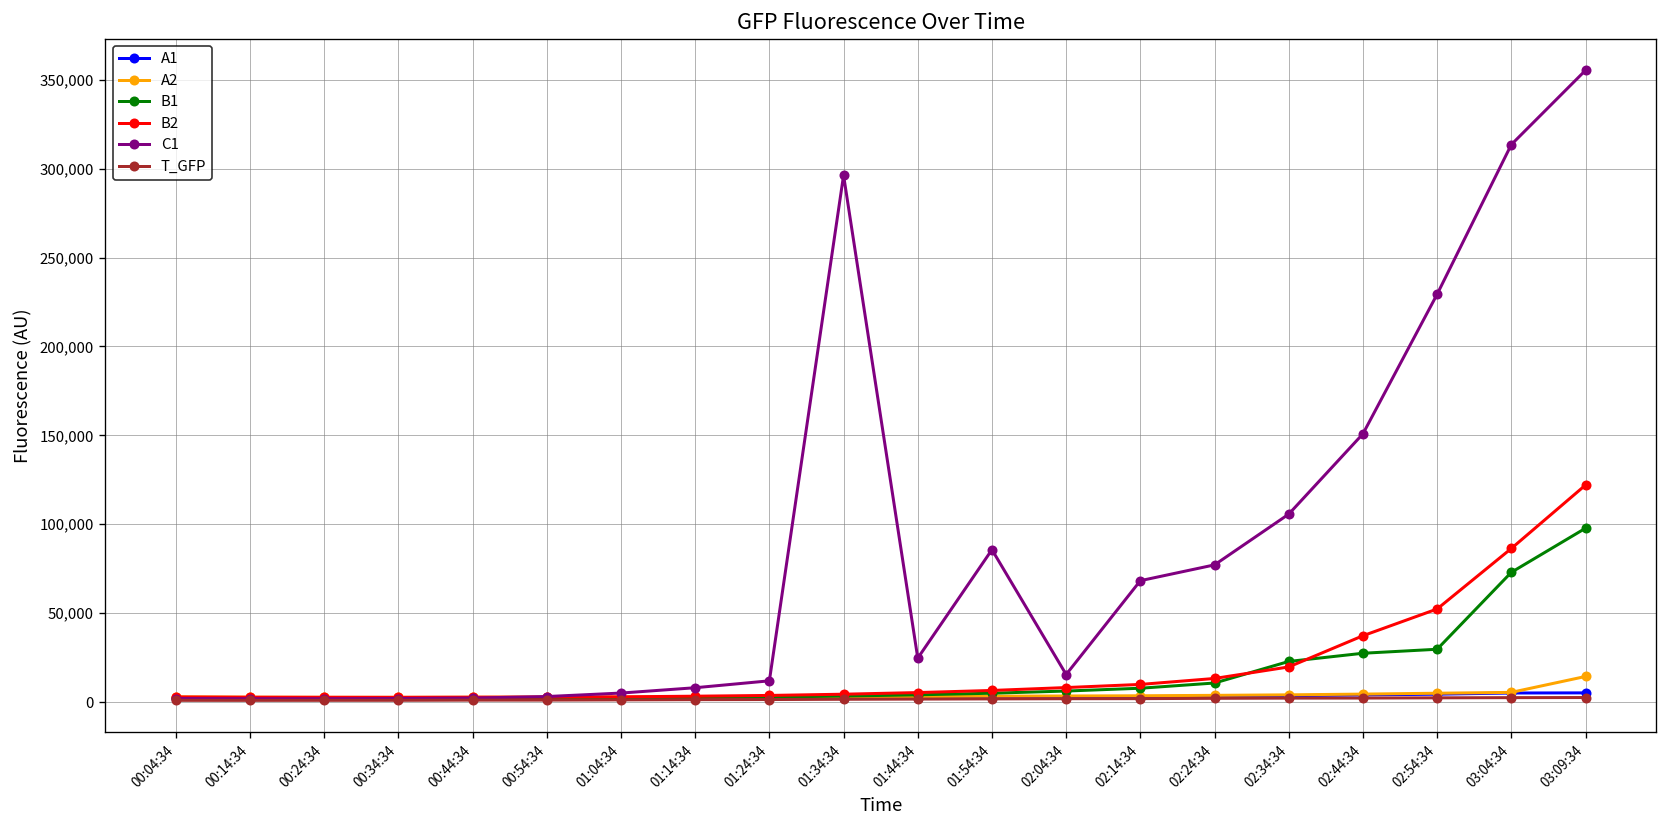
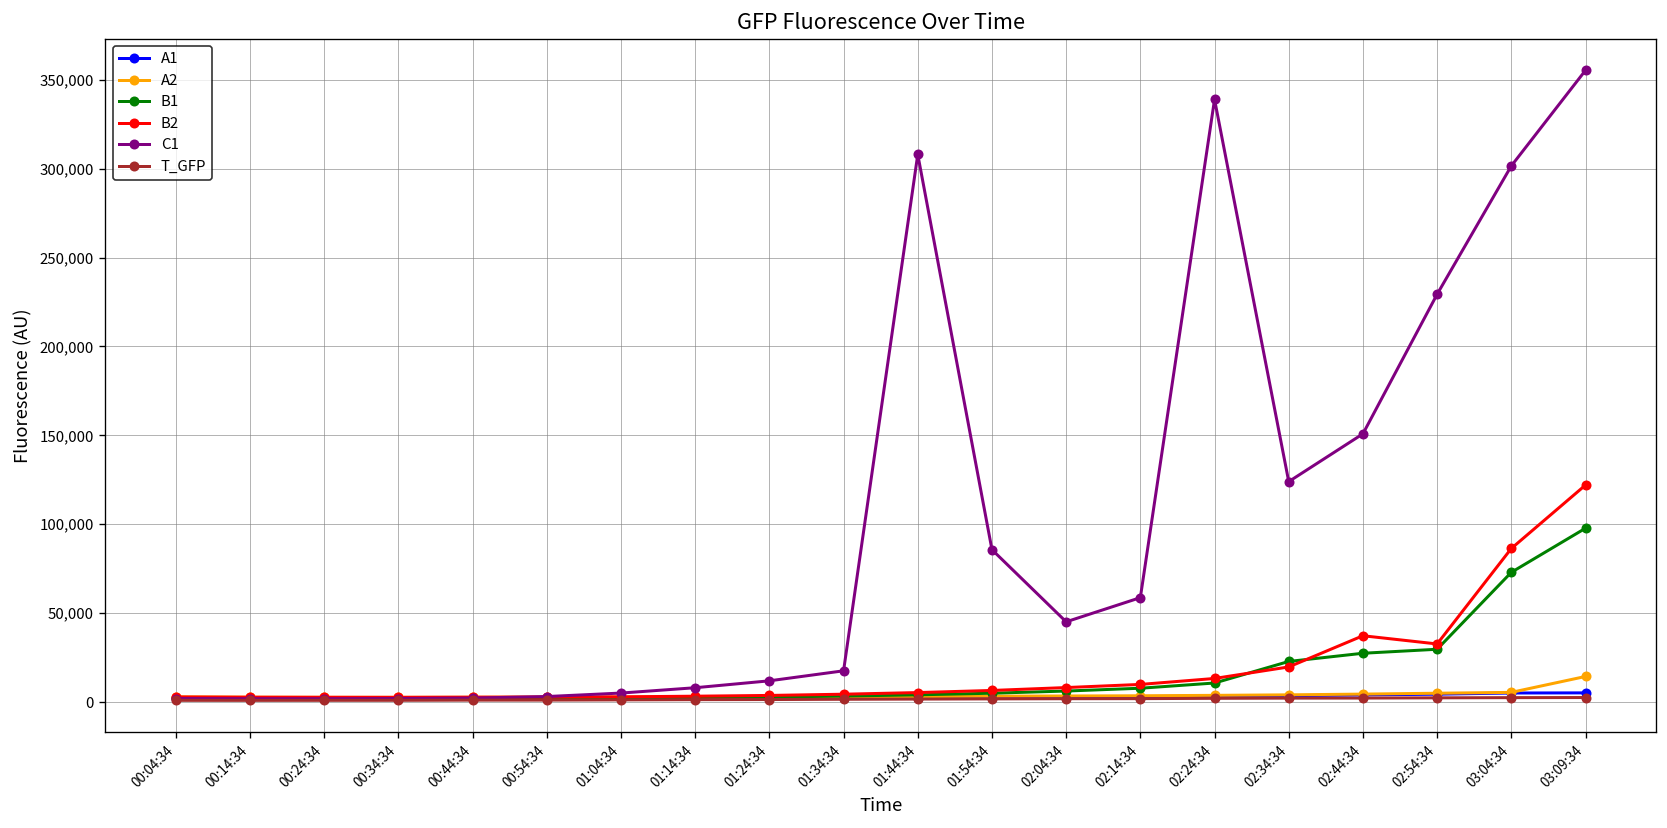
C1, 01:34:34: 296,000 -> 18,000
C1, 01:44:34: 25,000 -> 308,000
C1, 02:04:34: 15,000 -> 45,000
C1, 02:14:34: 68,000 -> 59,000
C1, 02:24:34: 77,000 -> 339,000
C1, 02:34:34: 106,000 -> 124,000
B2, 02:54:34: 52,000 -> 33,000
C1, 03:04:34: 314,000 -> 302,000
